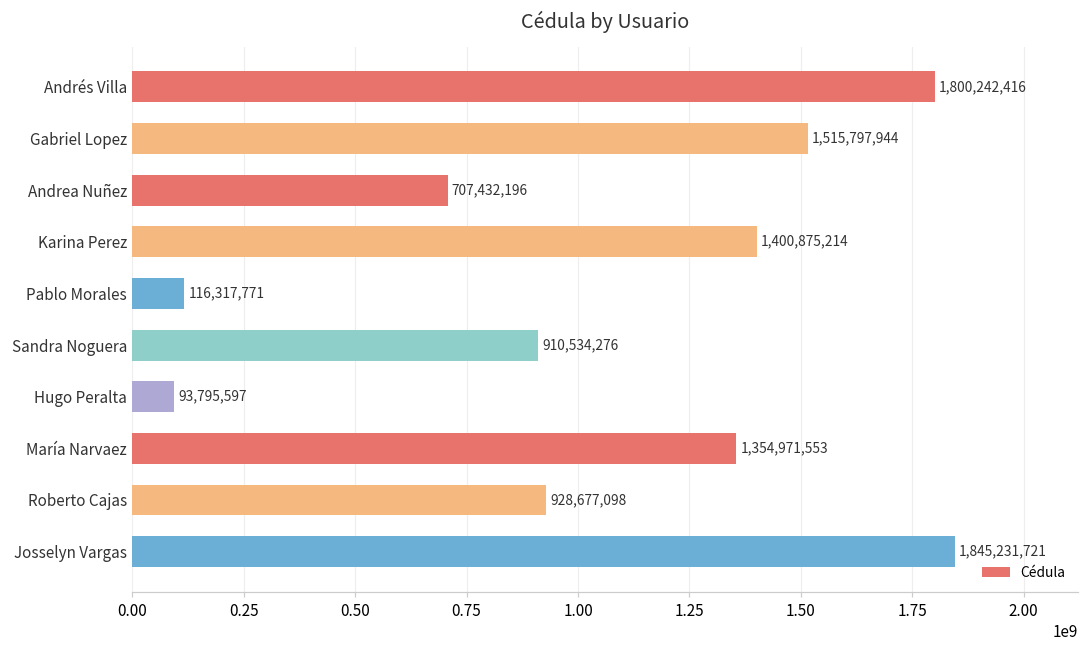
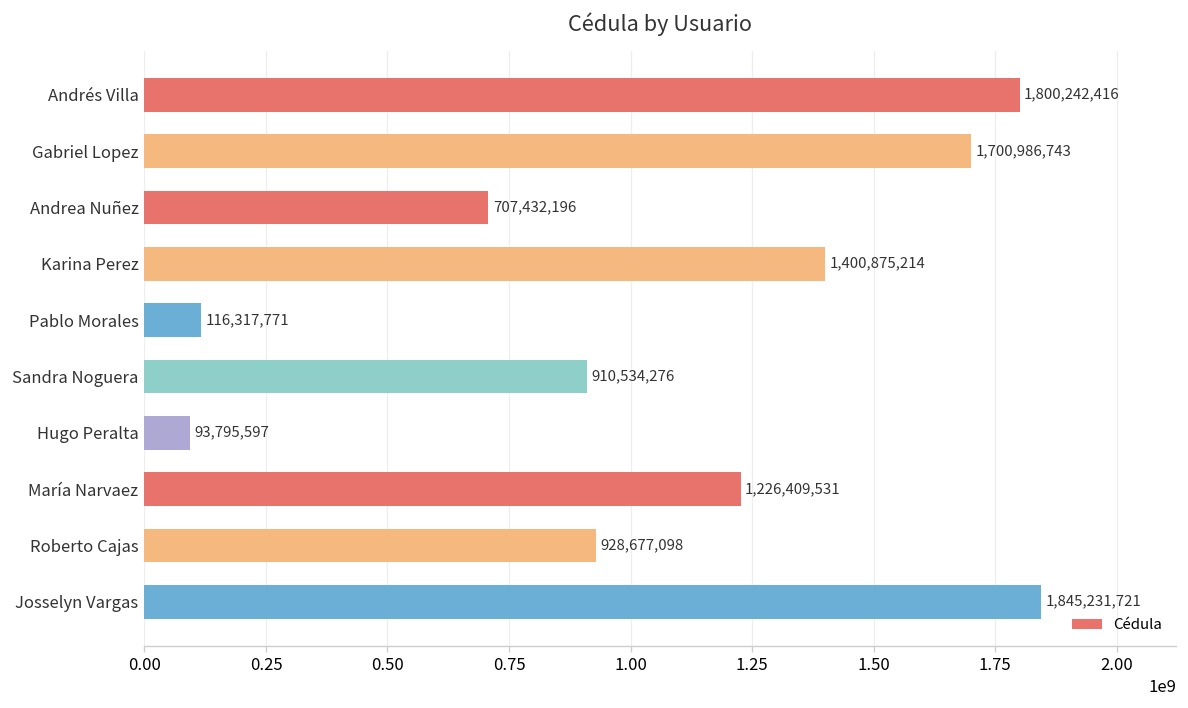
Gabriel Lopez: 1,515,797,944 -> 1,700,986,743
María Narvaez: 1,354,971,553 -> 1,226,409,531
